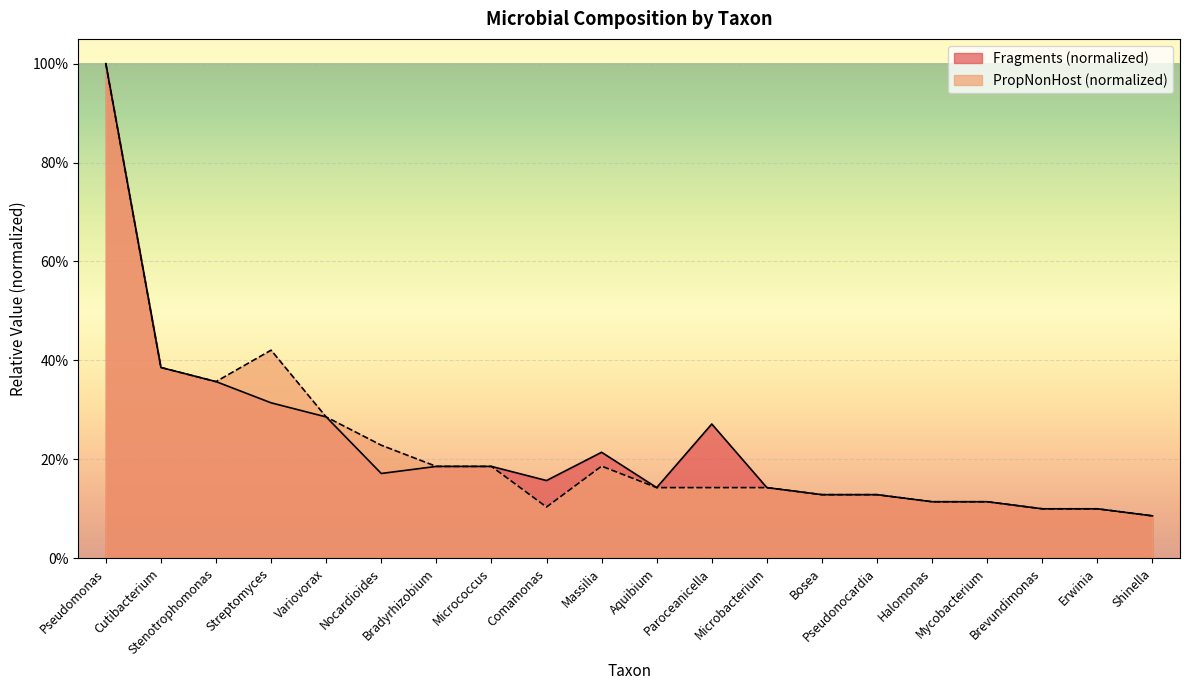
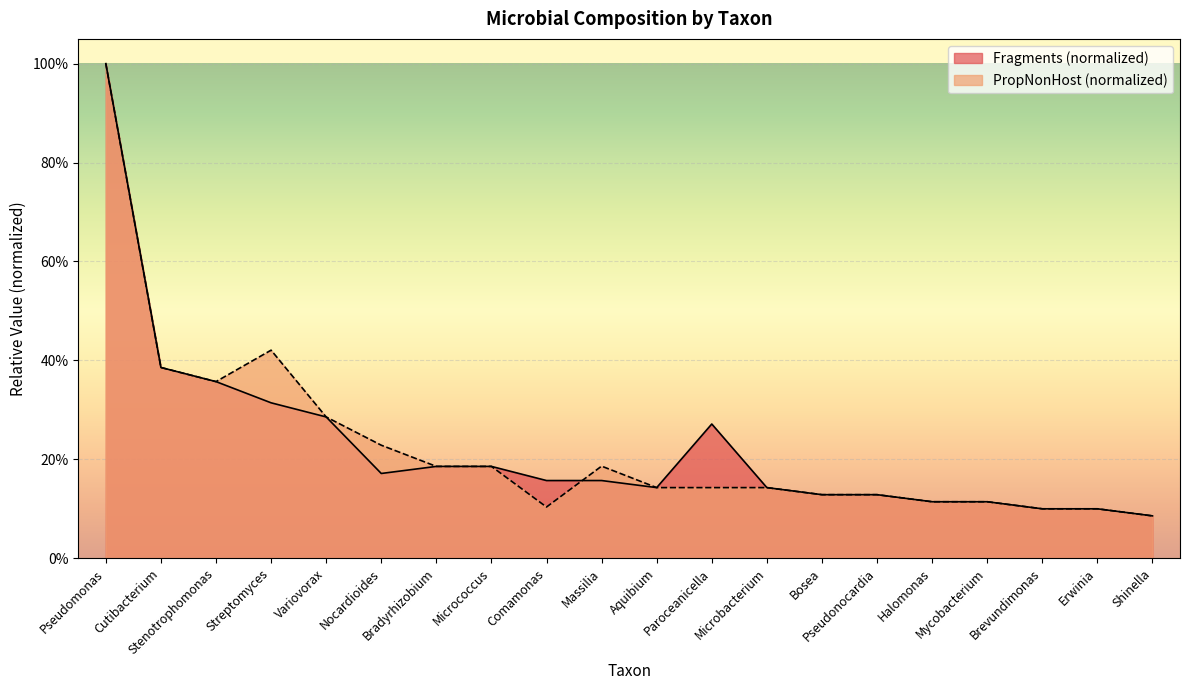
Fragments (normalized), Massilia: 21% -> 16%
